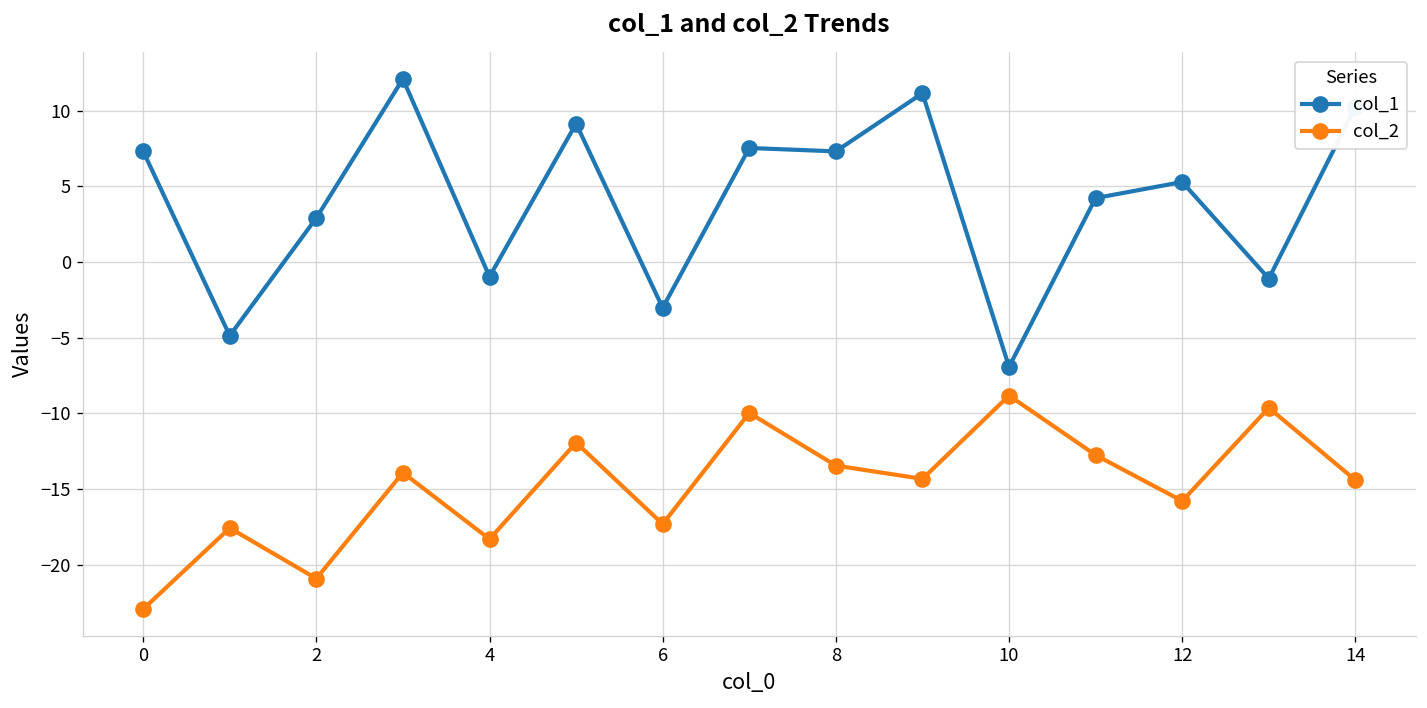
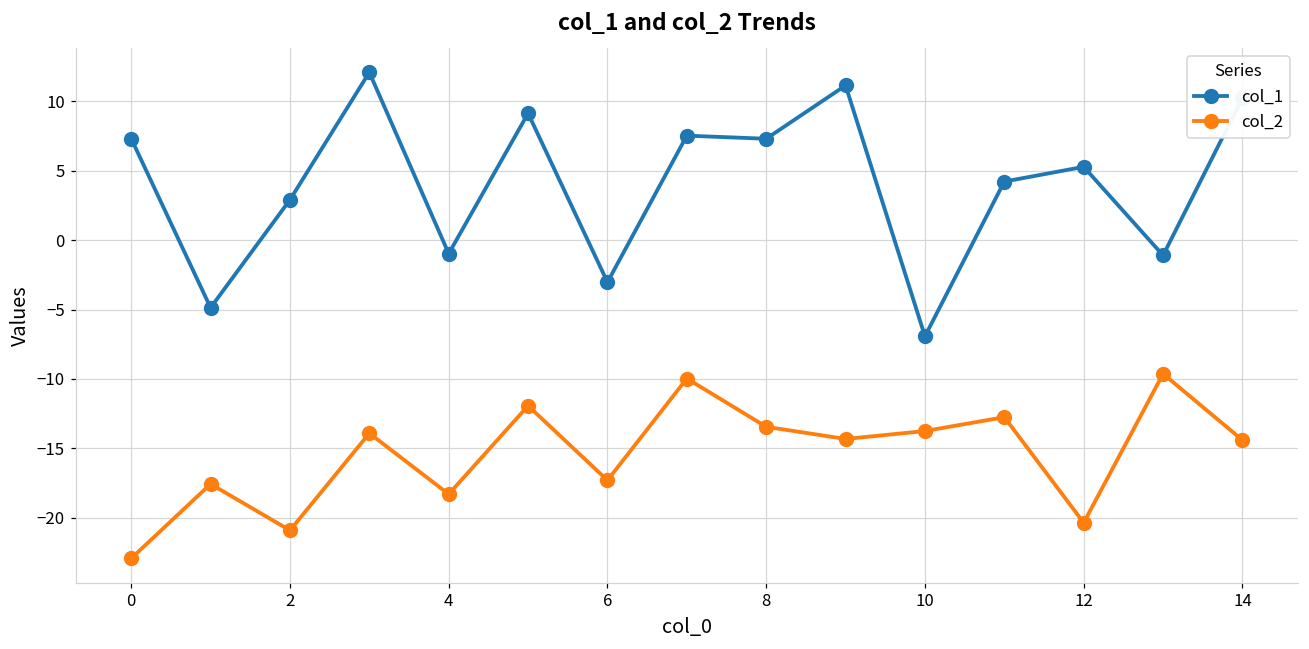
col_2, 10: -8.8 -> -13.8
col_2, 12: -15.8 -> -20.4
